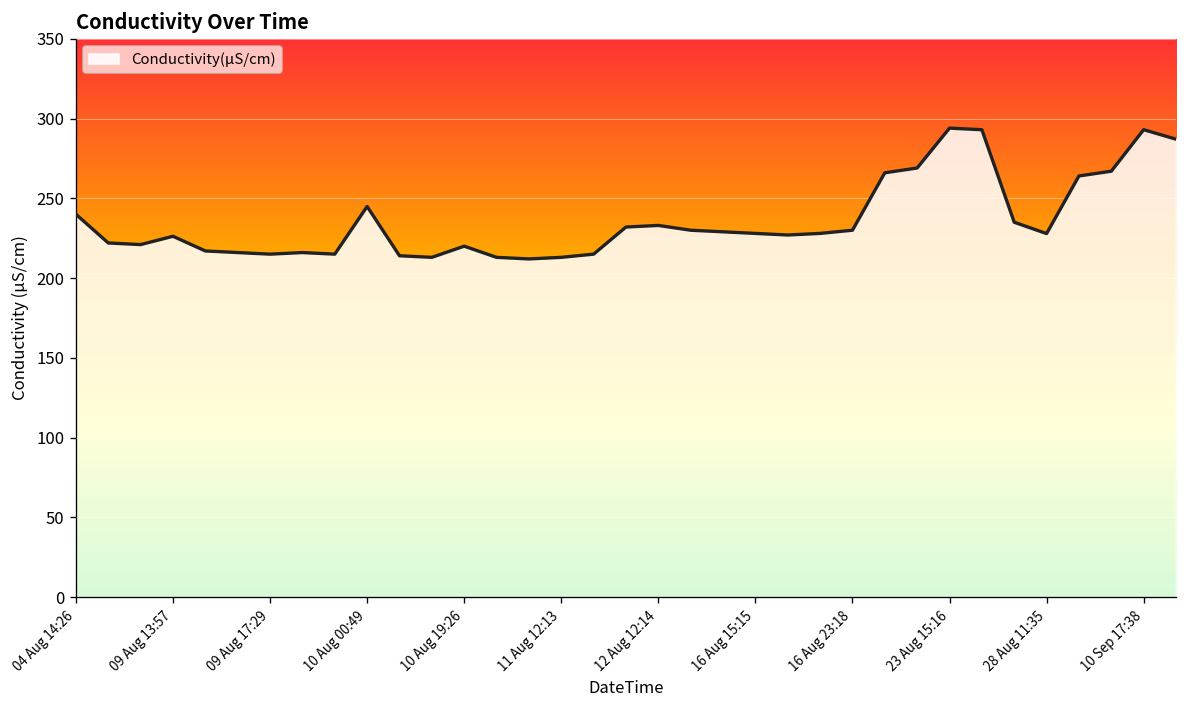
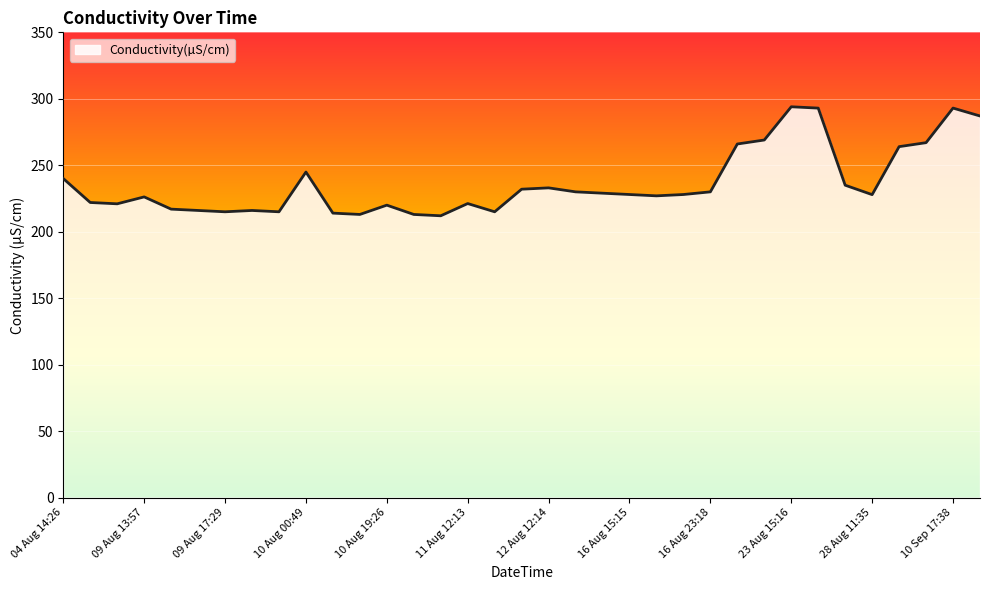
11 Aug 12:13: 213 -> 221
